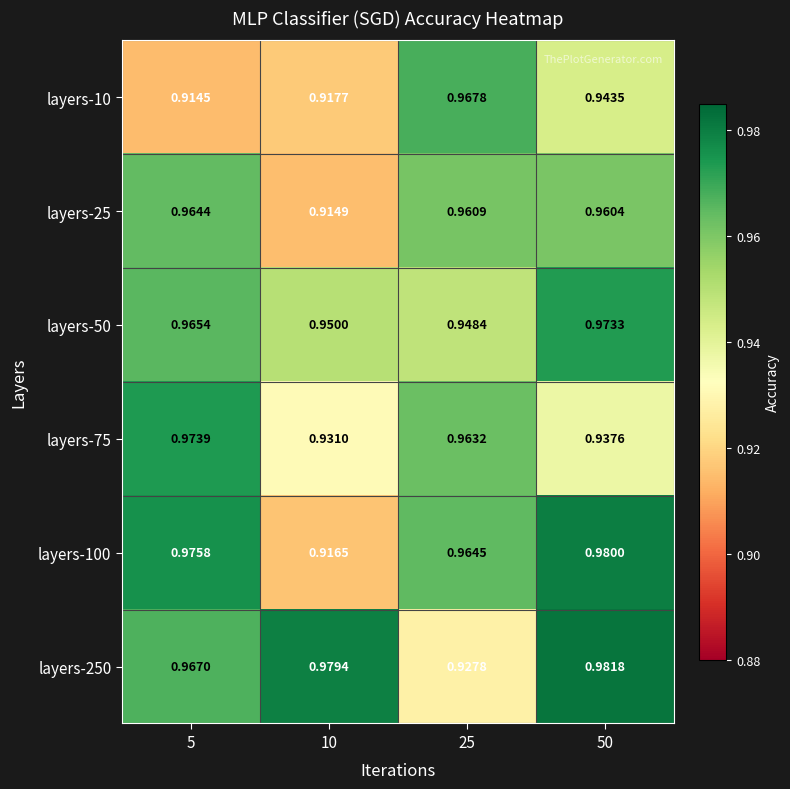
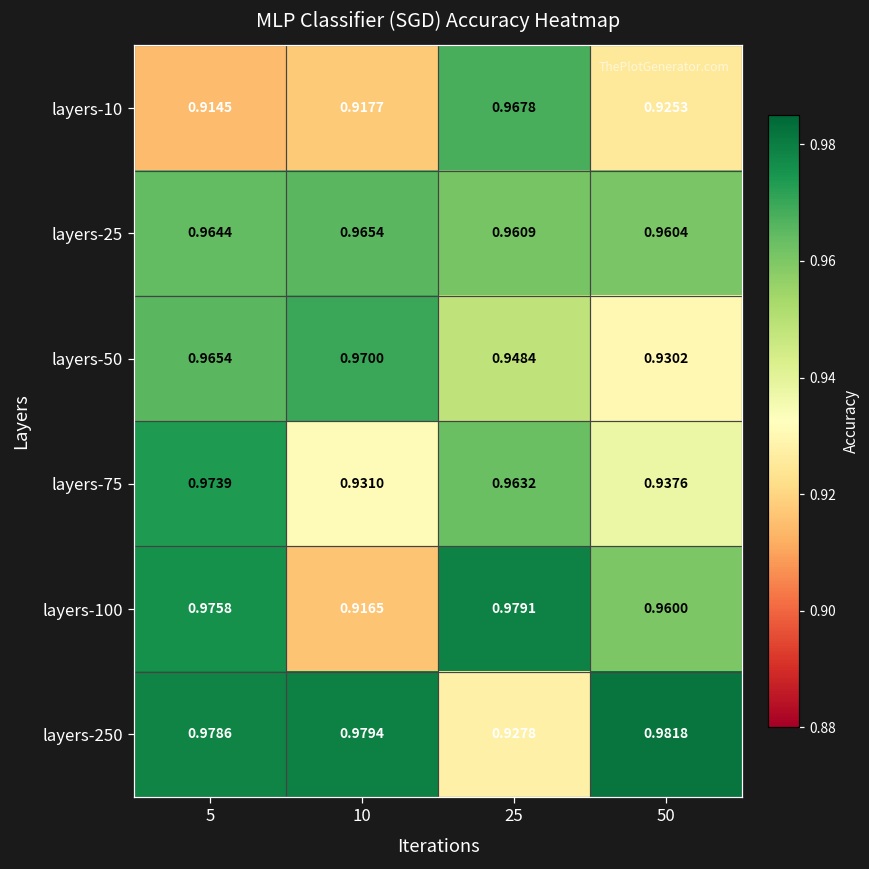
layers-10, 50: 0.9435 -> 0.9253
layers-25, 10: 0.9149 -> 0.9654
layers-50, 10: 0.9500 -> 0.9700
layers-50, 50: 0.9733 -> 0.9302
layers-100, 25: 0.9645 -> 0.9791
layers-100, 50: 0.9800 -> 0.9600
layers-250, 5: 0.9670 -> 0.9786
